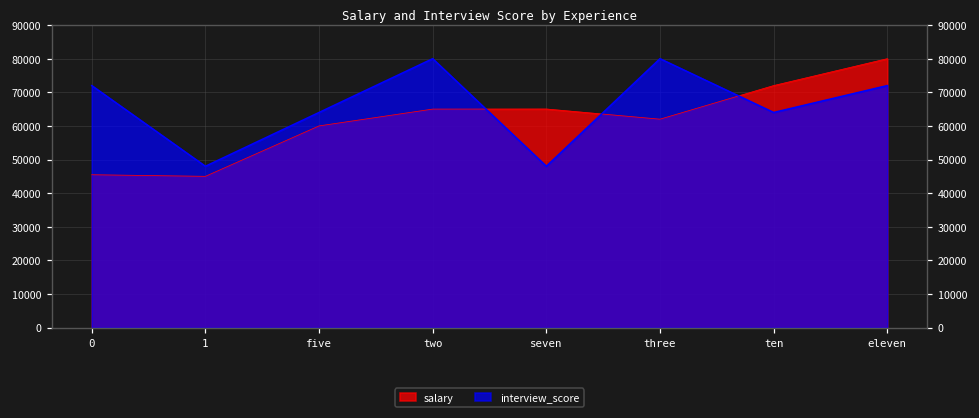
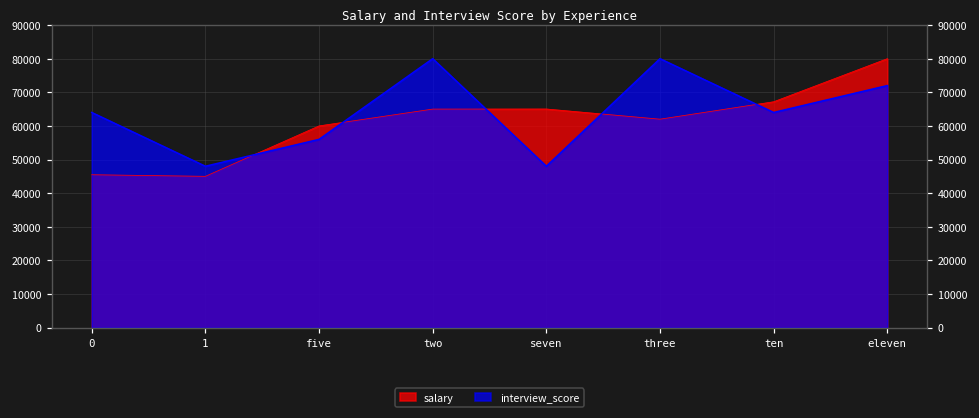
interview_score, 0: 72000 -> 64000
interview_score, five: 64000 -> 56000
salary, ten: 72000 -> 67000
